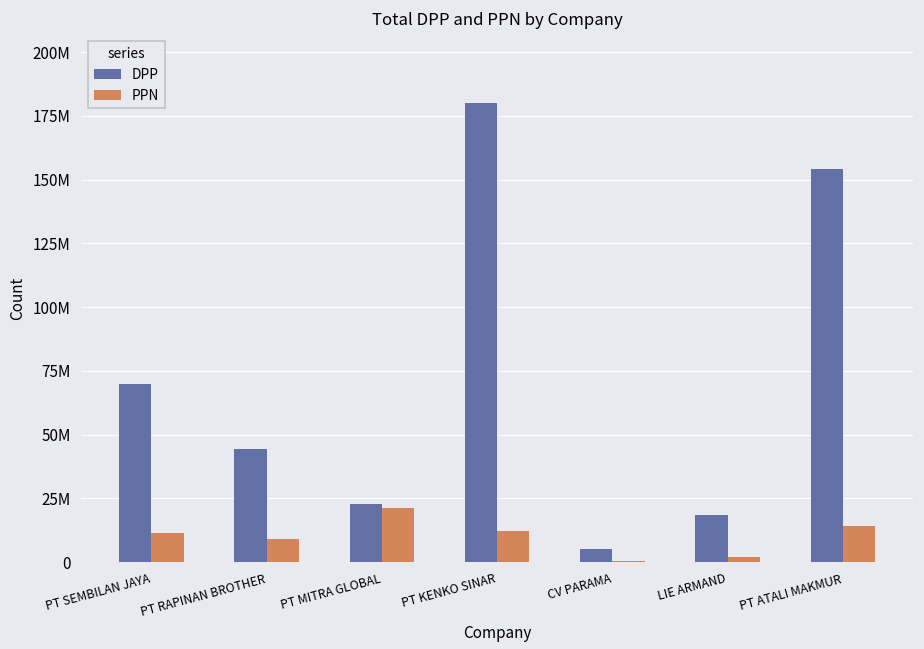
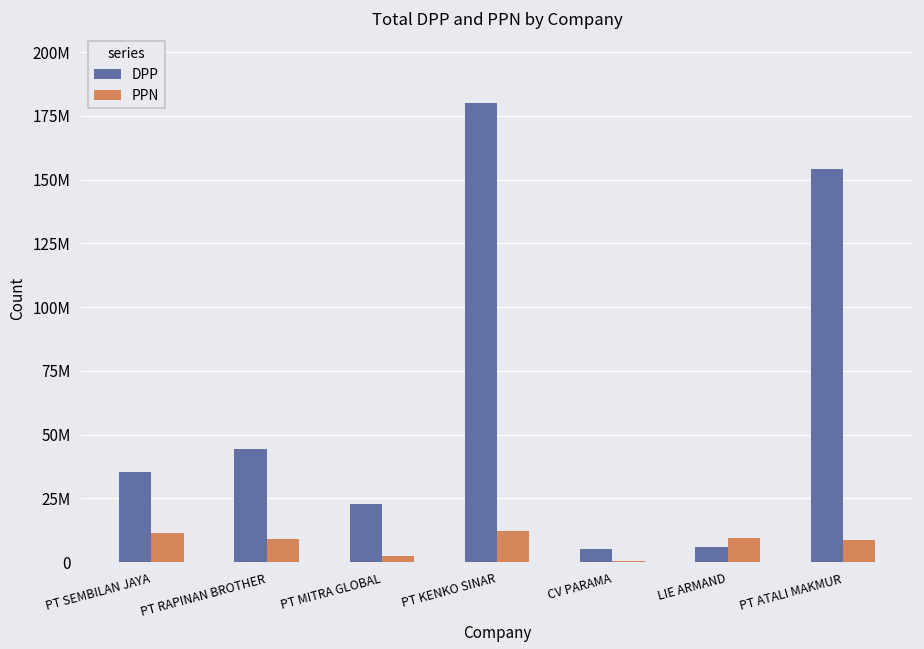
DPP, PT SEMBILAN JAYA: 70000000 -> 36000000
PPN, PT MITRA GLOBAL: 21000000 -> 2000000
DPP, LIE ARMAND: 18000000 -> 6000000
PPN, LIE ARMAND: 2000000 -> 9000000
PPN, PT ATALI MAKMUR: 14000000 -> 9000000
